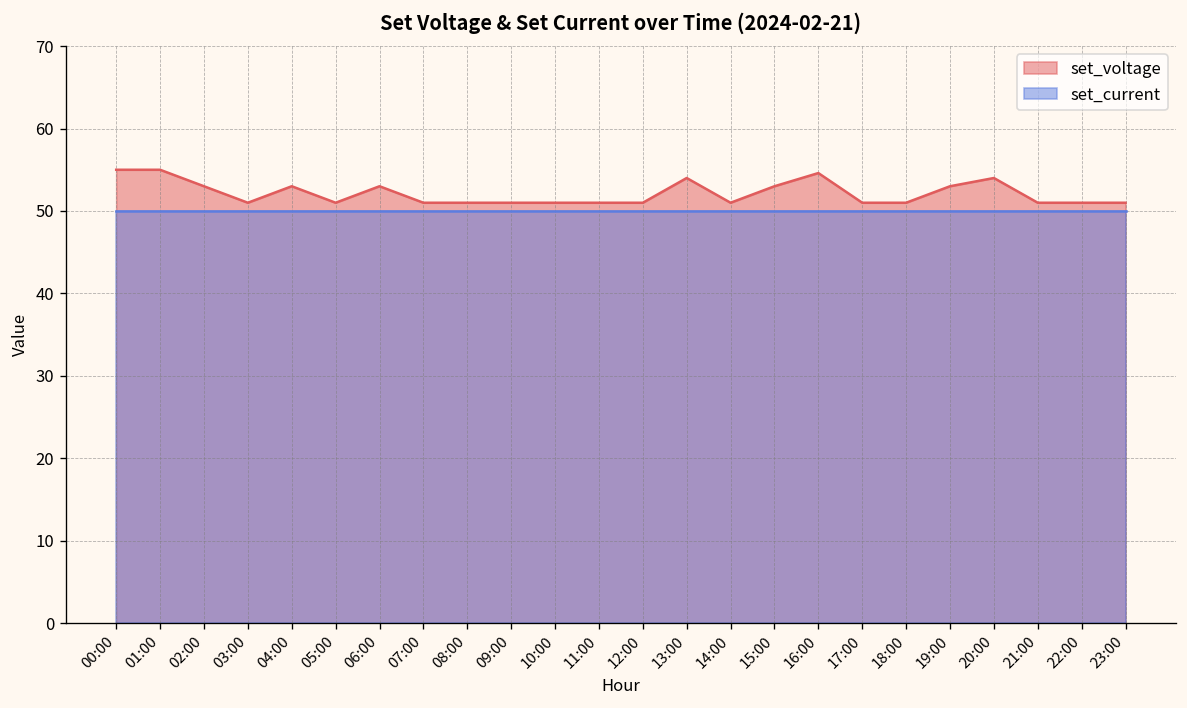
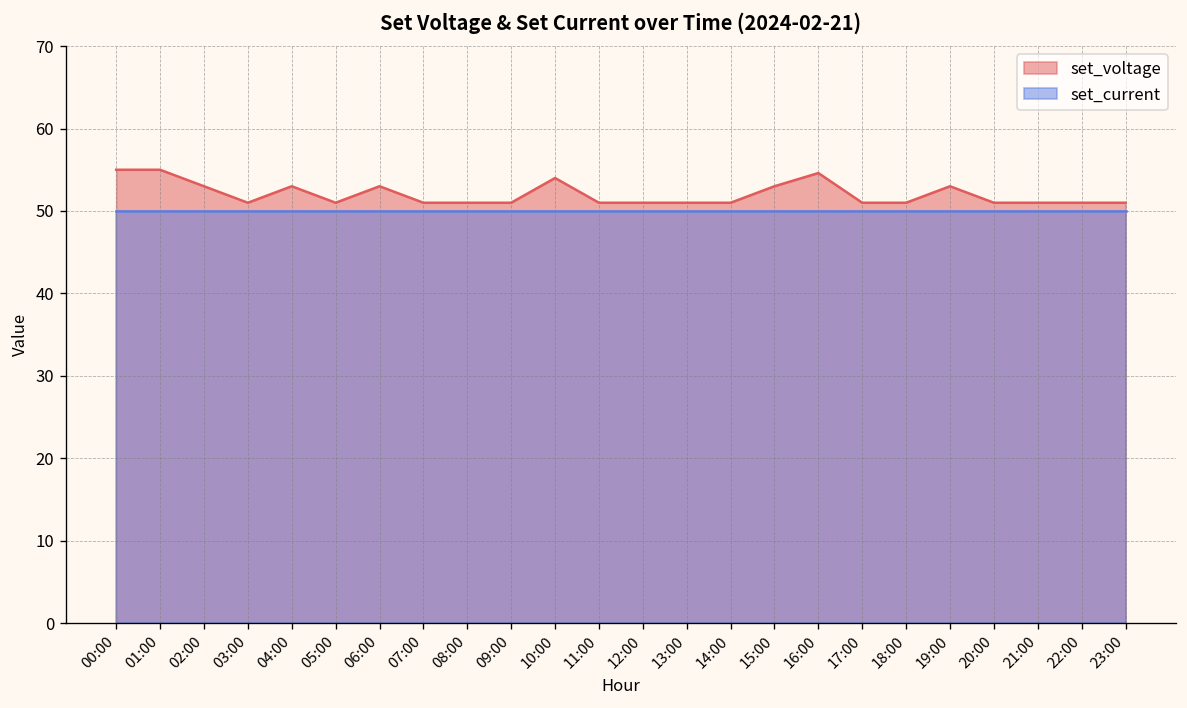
set_voltage, 10:00: 51 -> 54
set_voltage, 13:00: 54 -> 51
set_voltage, 20:00: 54 -> 51
